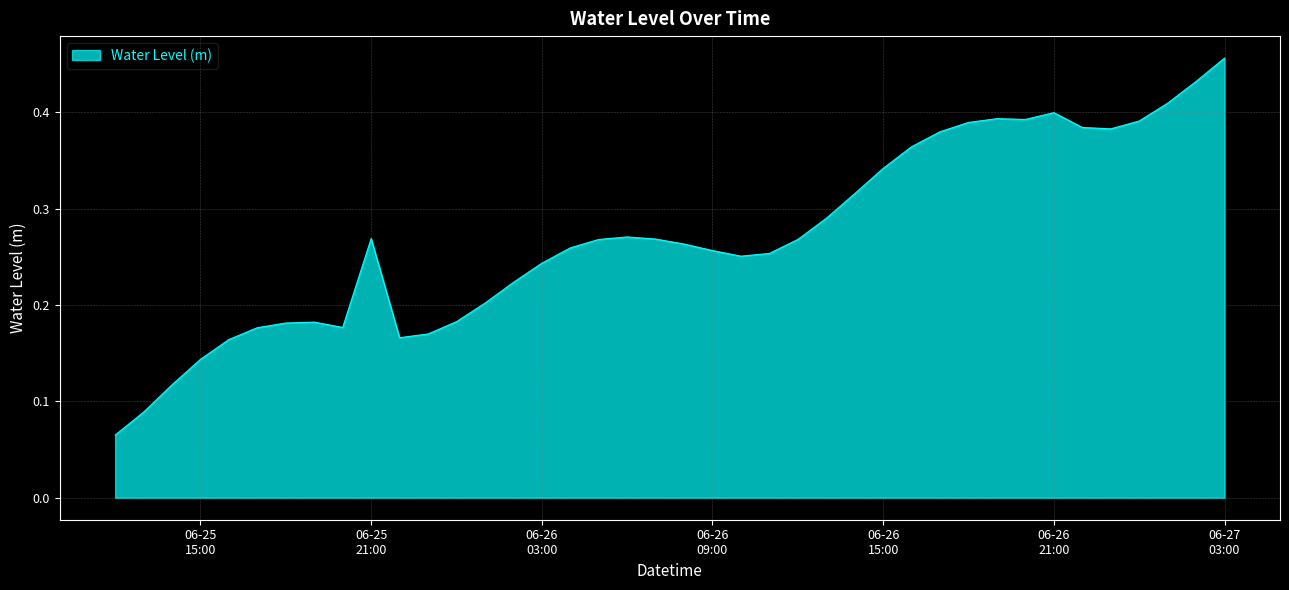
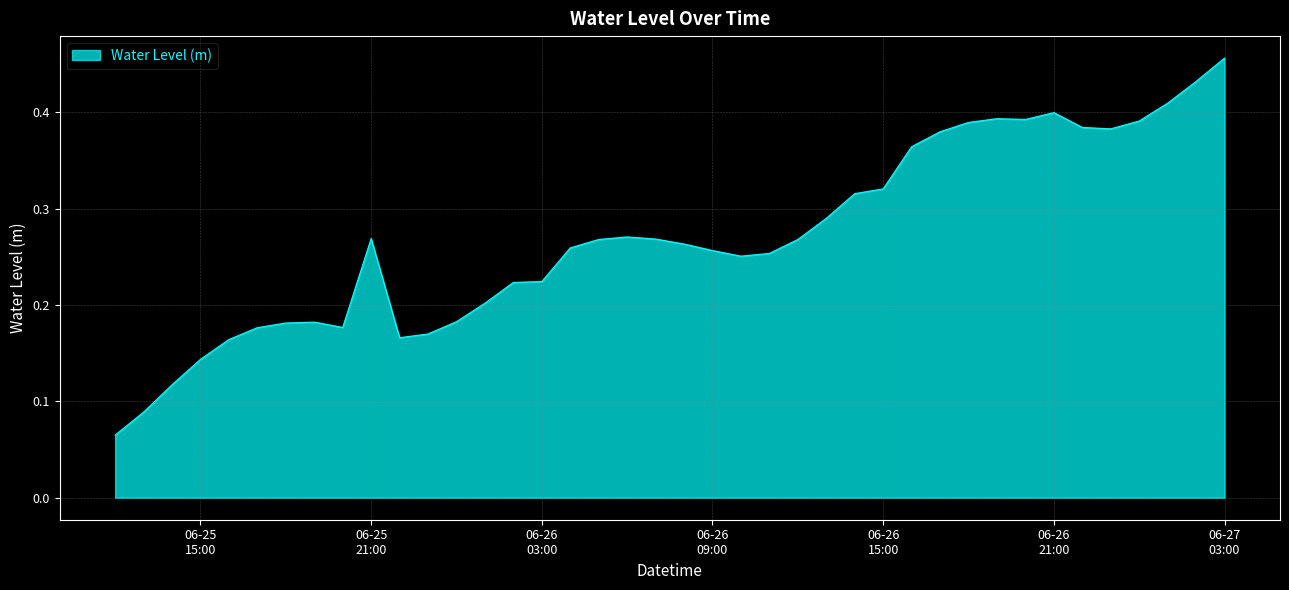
06-26 03:00: 0.24 -> 0.22
06-26 15:00: 0.34 -> 0.32
